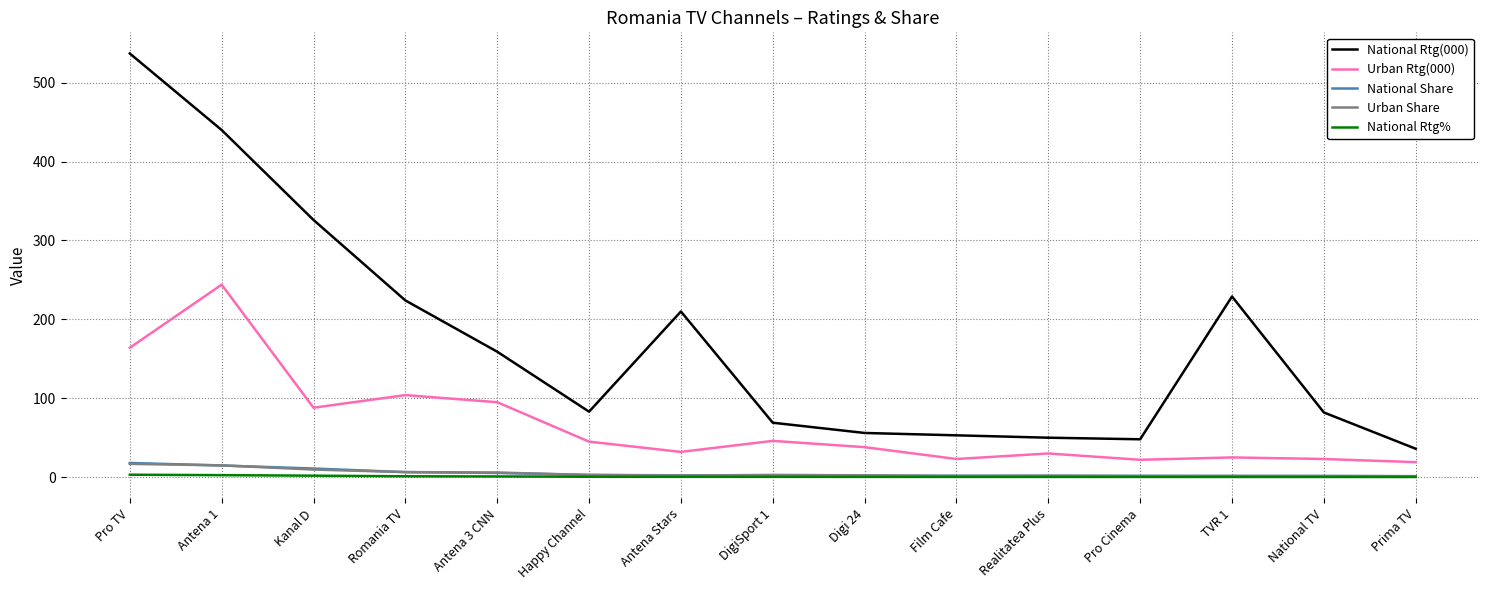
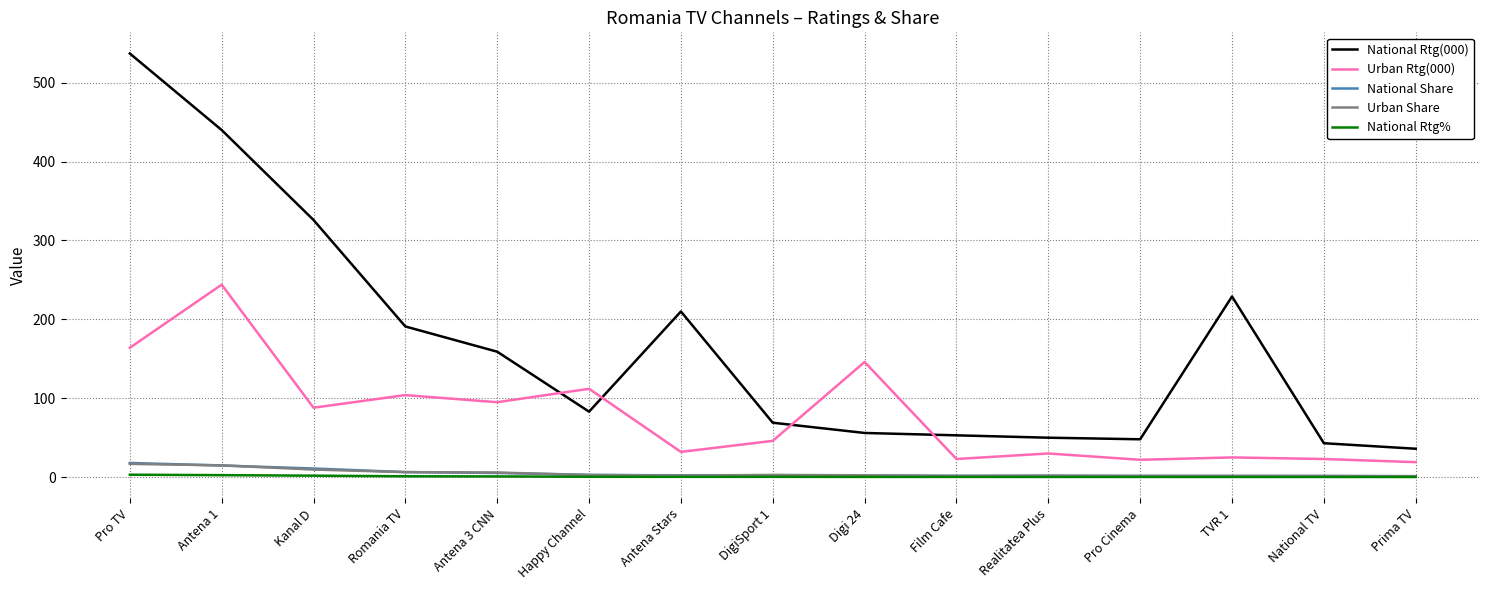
National Rtg(000), Romania TV: 220 -> 190
Urban Rtg(000), Happy Channel: 50 -> 110
Urban Rtg(000), Digi 24: 40 -> 150
National Rtg(000), National TV: 80 -> 40
